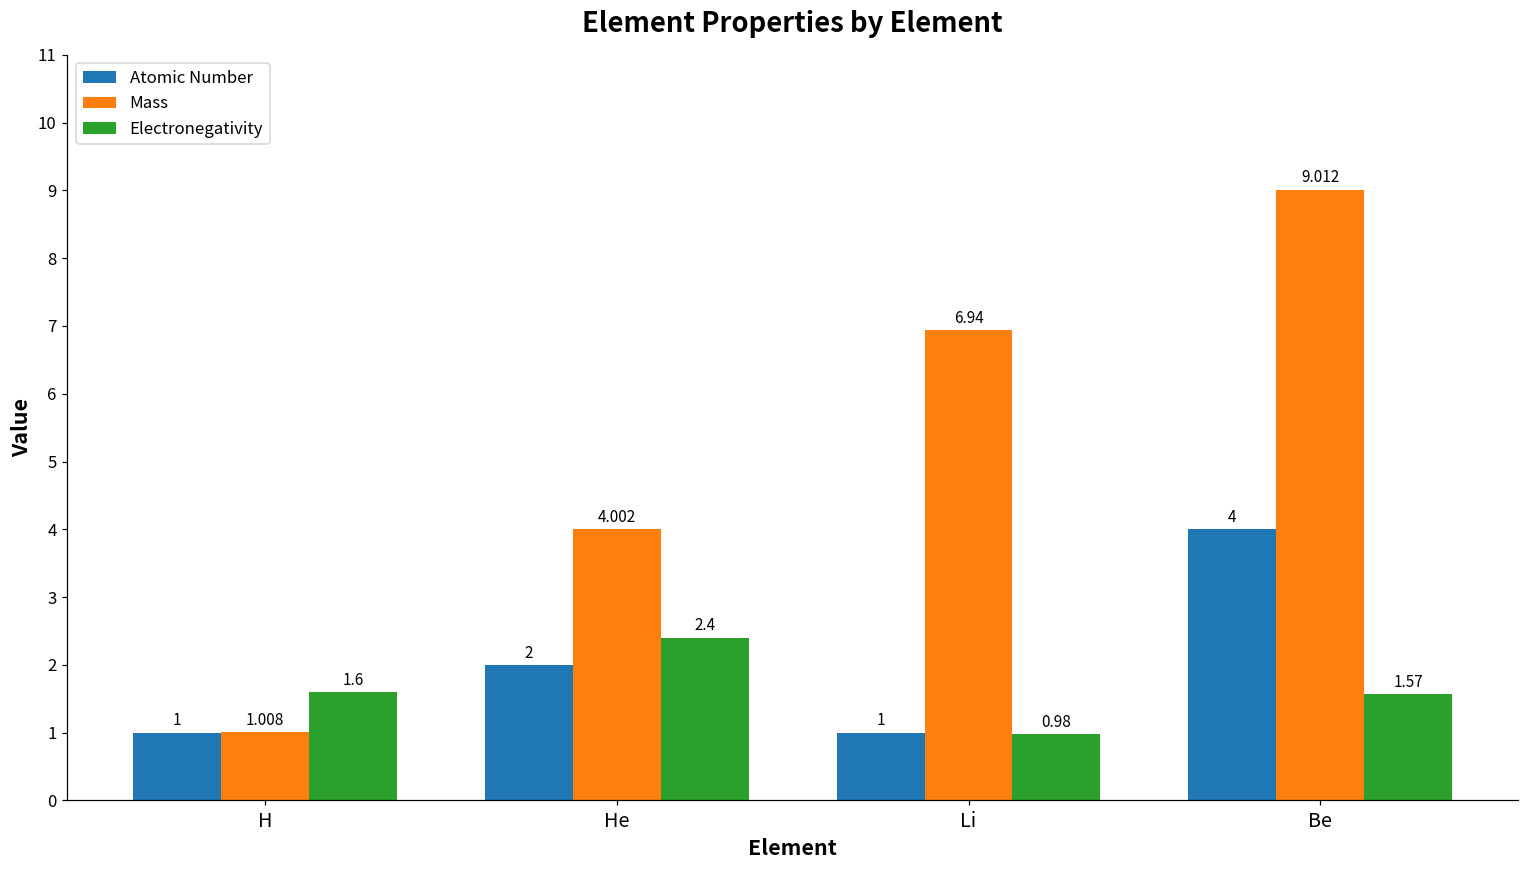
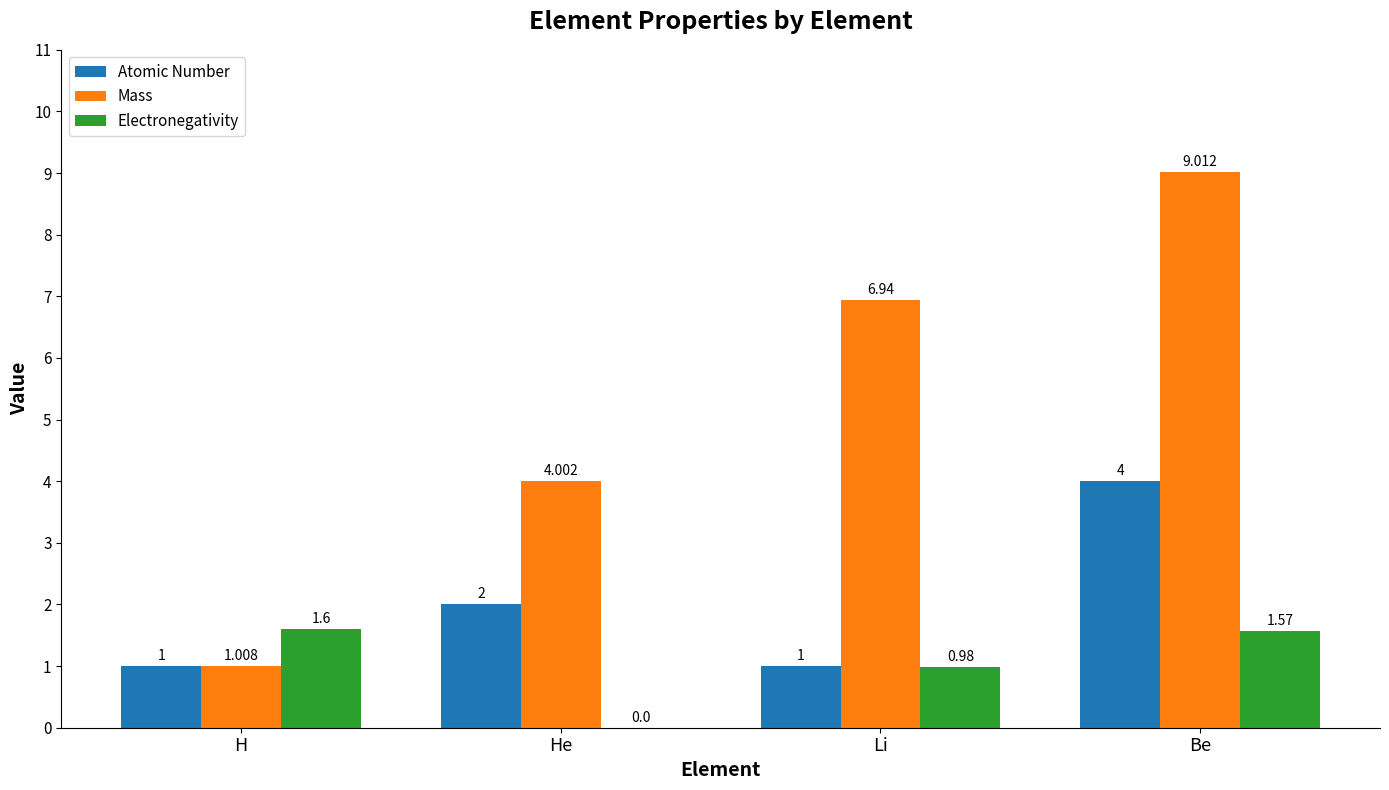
Electronegativity, He: 2.4 -> 0.0
